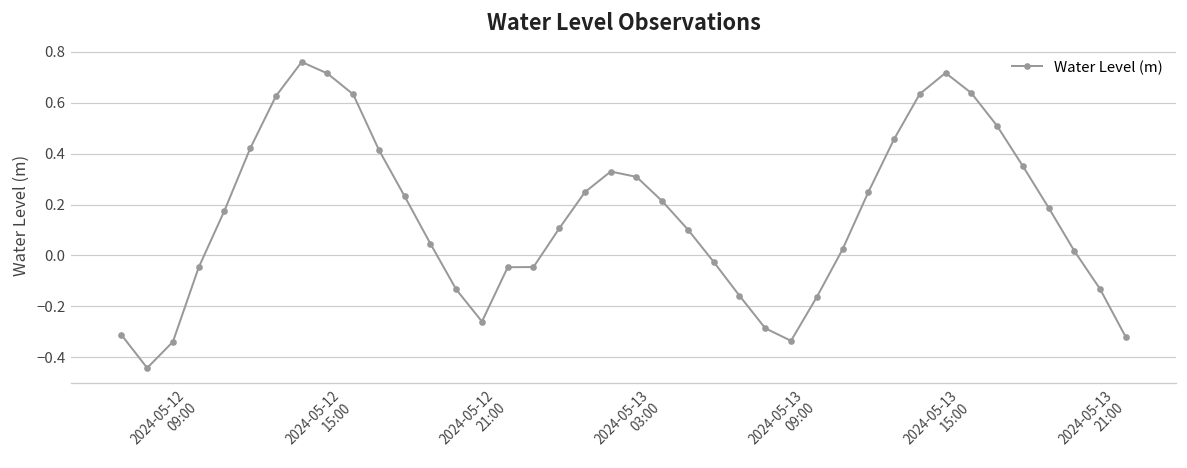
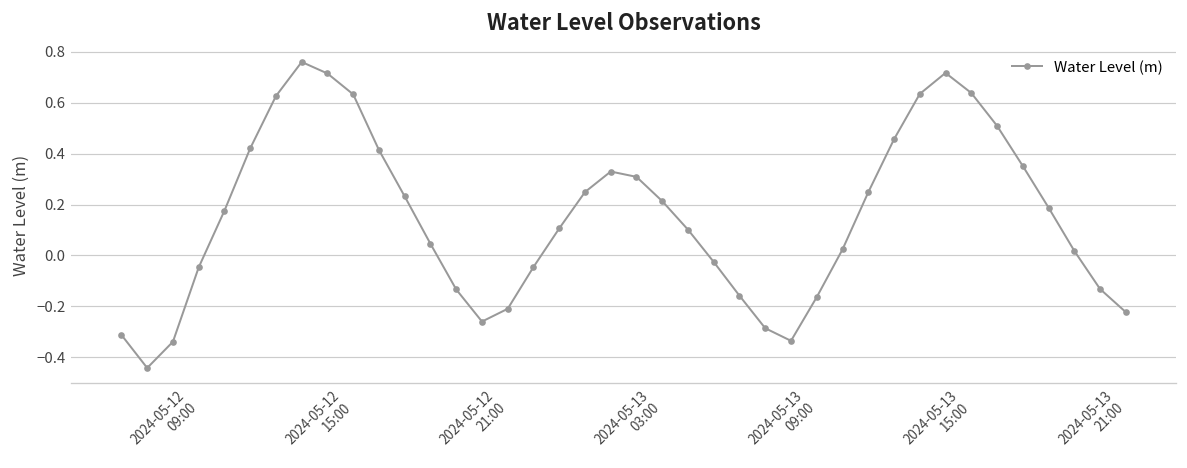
2024-05-12 21:00: -0.05 -> -0.21
2024-05-13 21:00: -0.32 -> -0.22
